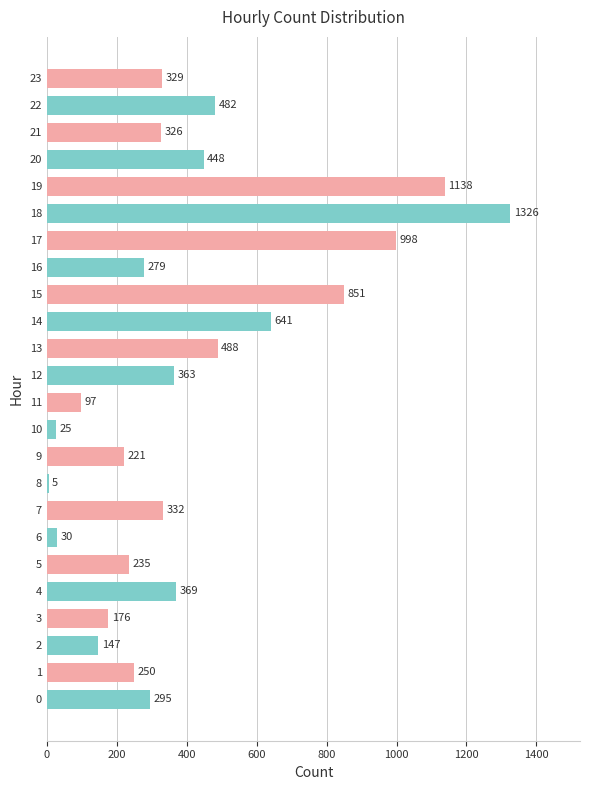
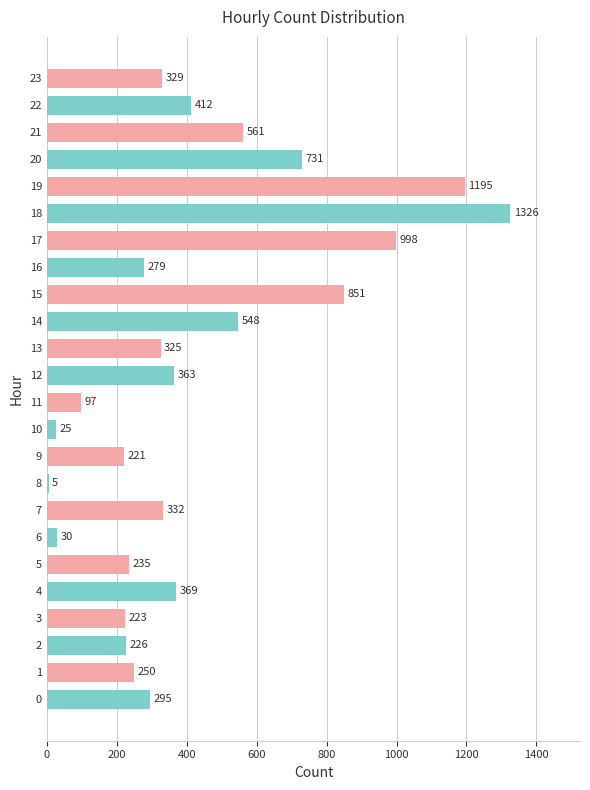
22: 482 -> 412
21: 326 -> 561
20: 448 -> 731
19: 1138 -> 1195
14: 641 -> 548
13: 488 -> 325
3: 176 -> 223
2: 147 -> 226
